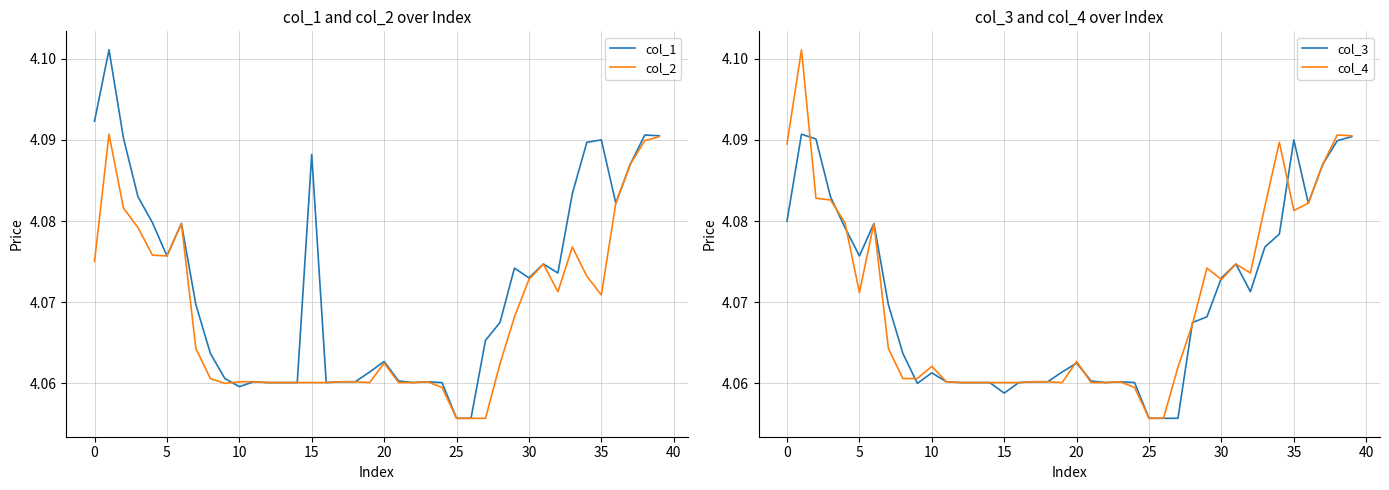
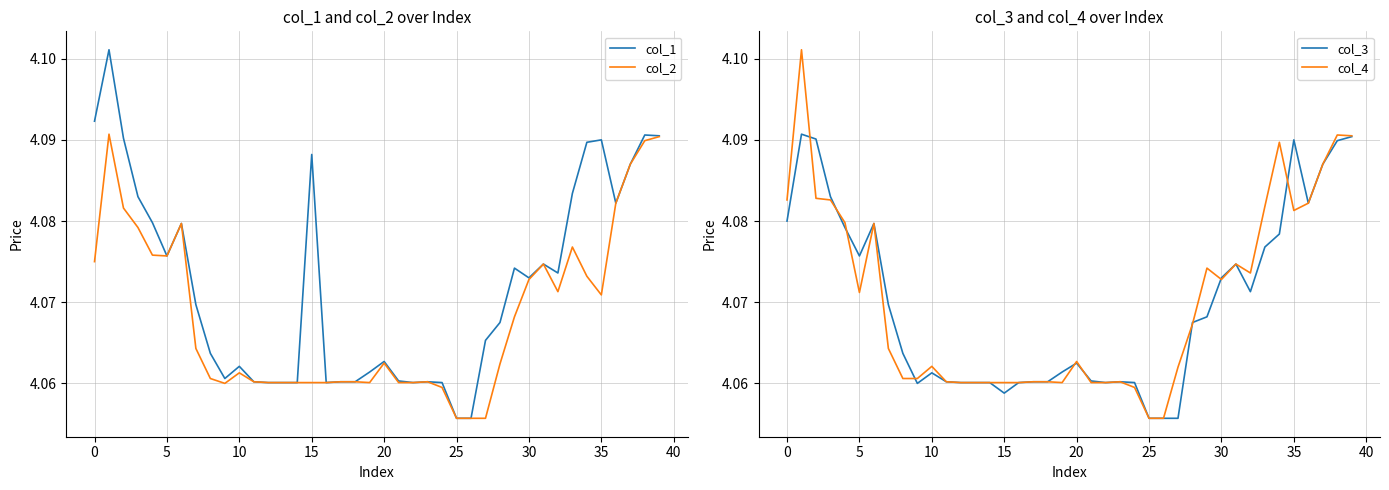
col_1 and col_2 over Index, col_1, 10: 4.060 -> 4.062
col_1 and col_2 over Index, col_2, 10: 4.060 -> 4.061
col_3 and col_4 over Index, col_4, 0: 4.090 -> 4.083
